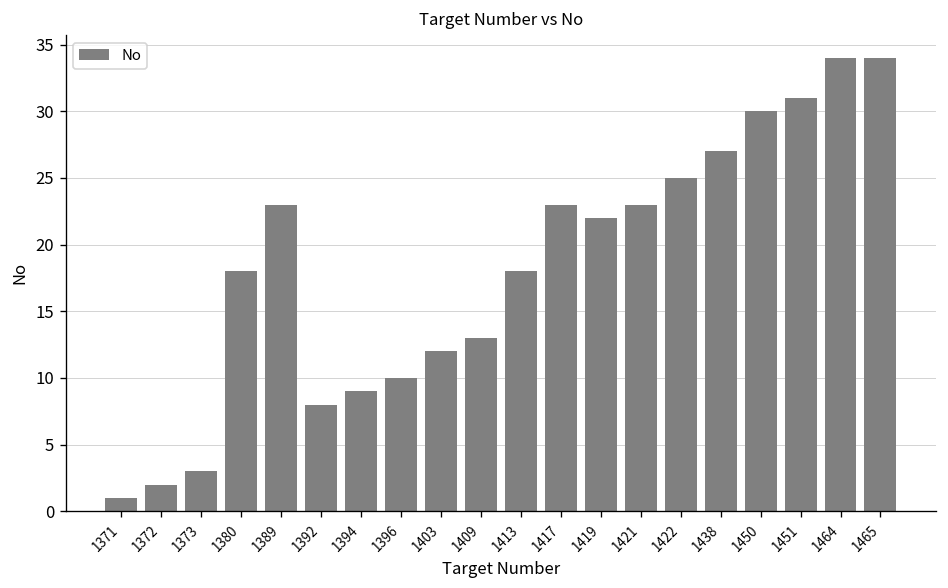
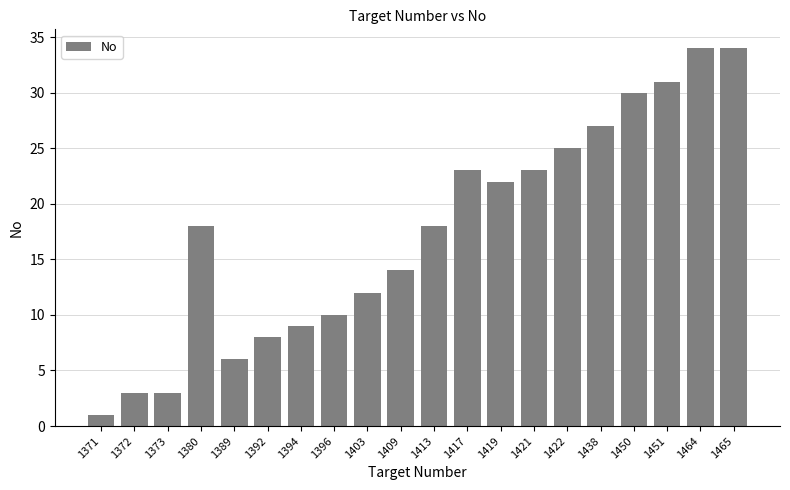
1372: 2 -> 3
1389: 23 -> 6
1409: 13 -> 14
